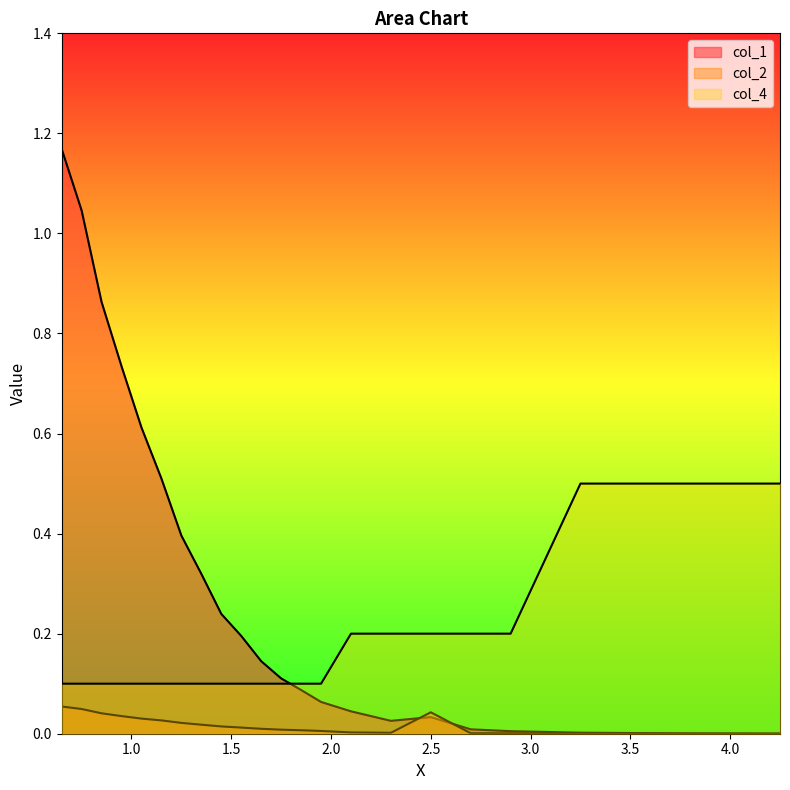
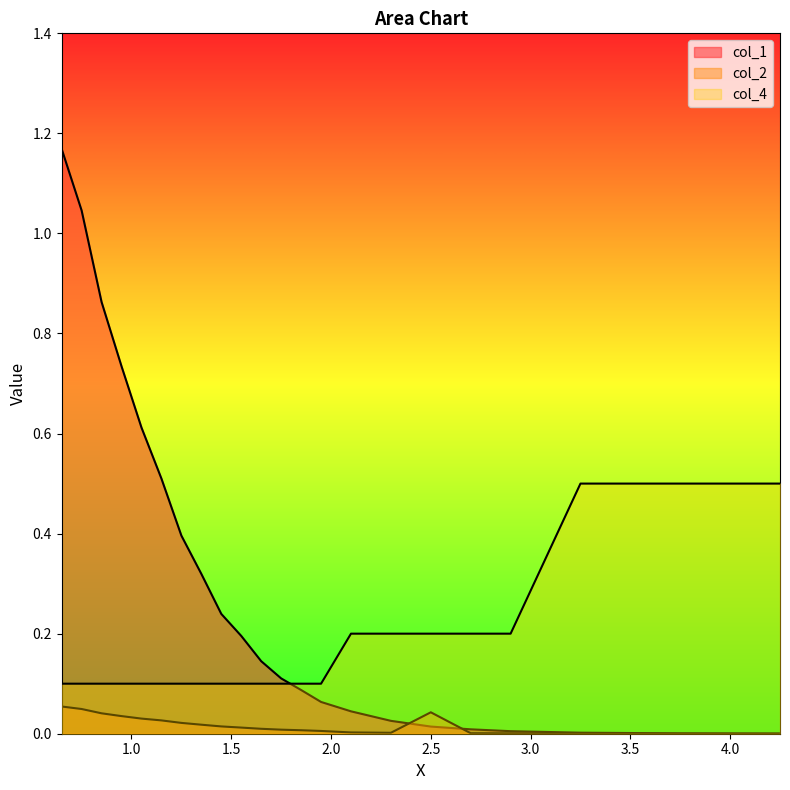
col_1, 2.5: 0.03 -> 0.01
